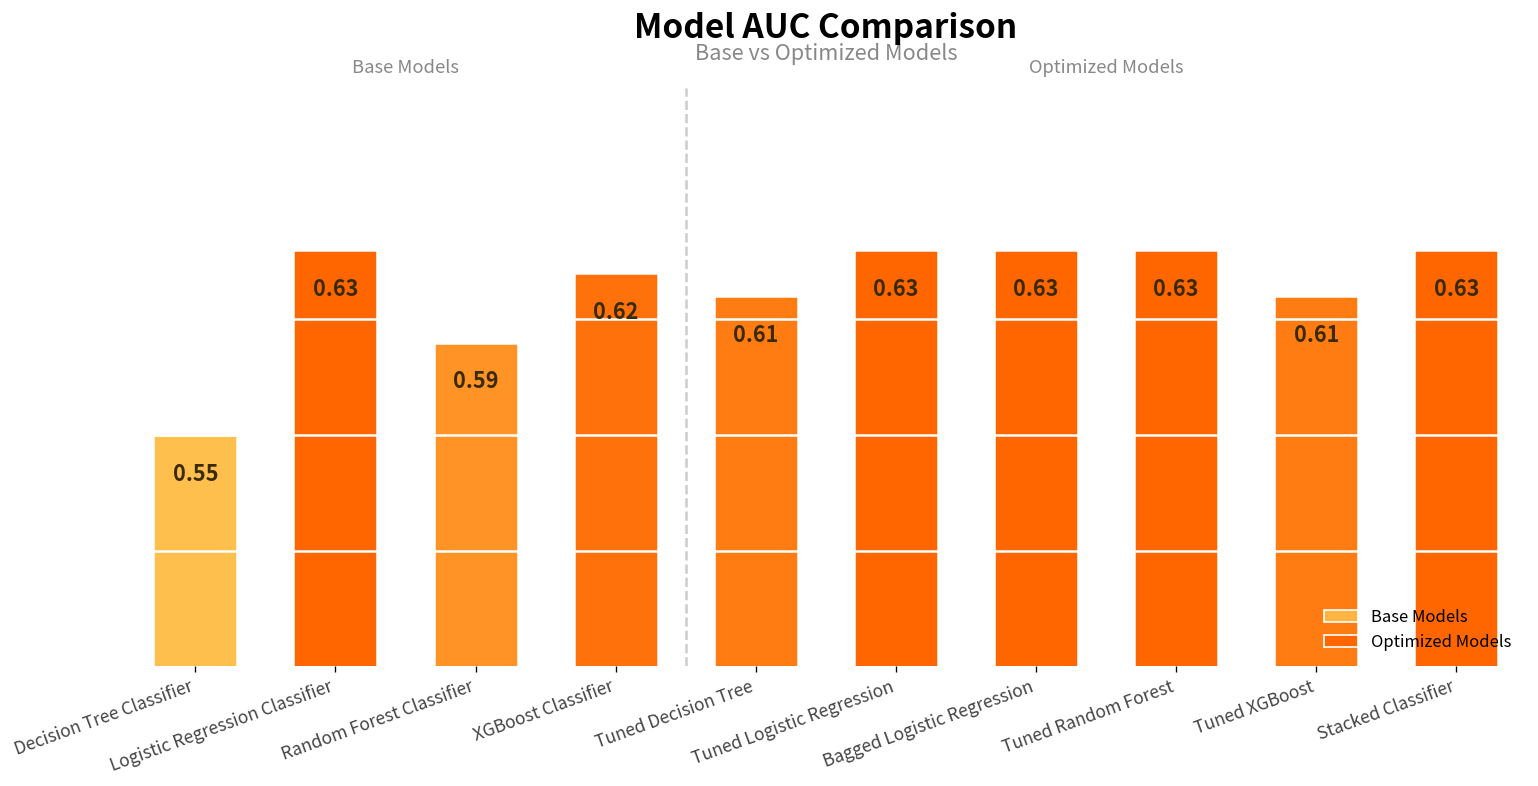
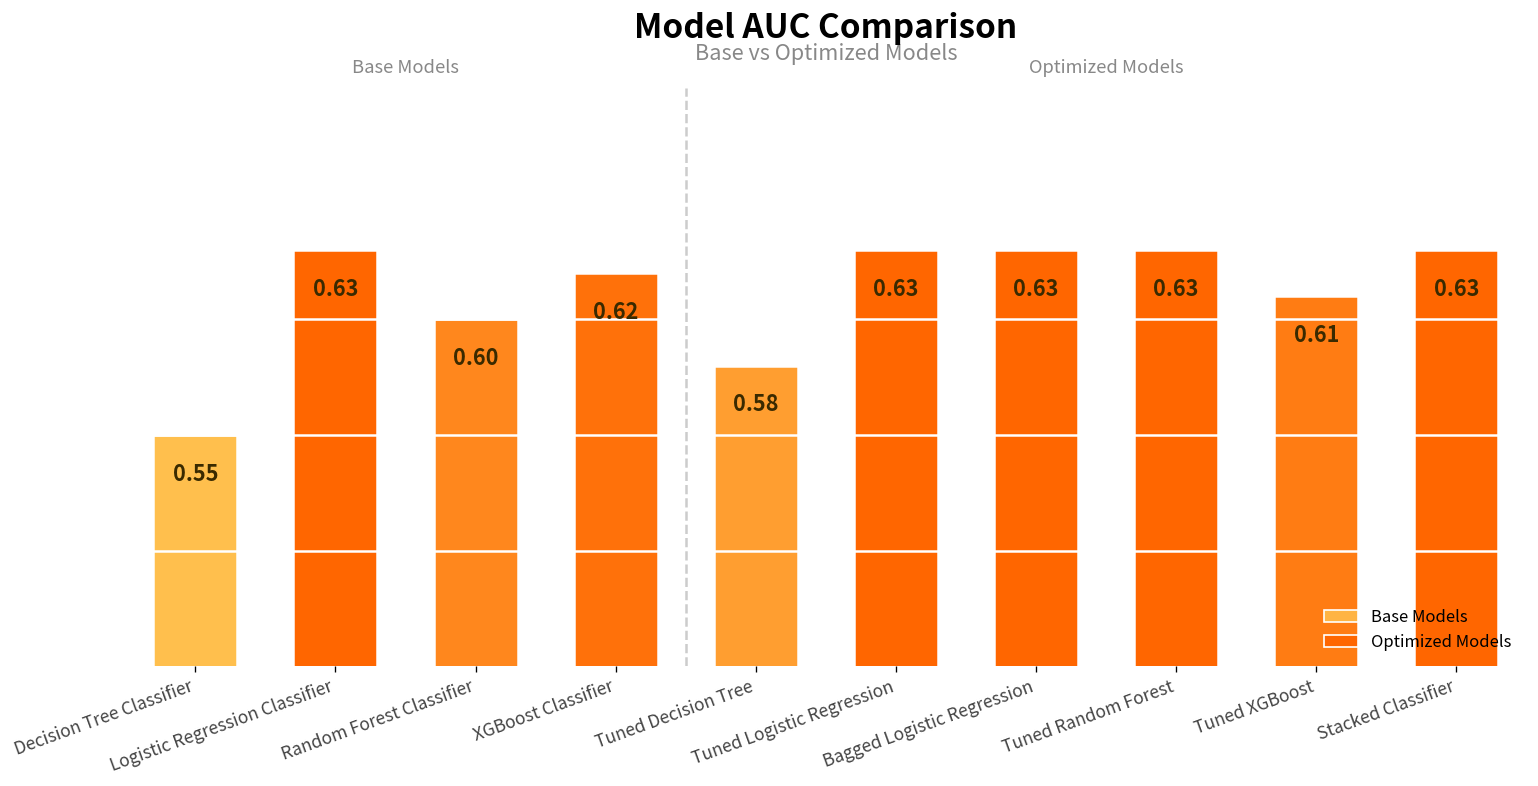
Random Forest Classifier: 0.59 -> 0.60
Tuned Decision Tree: 0.61 -> 0.58
